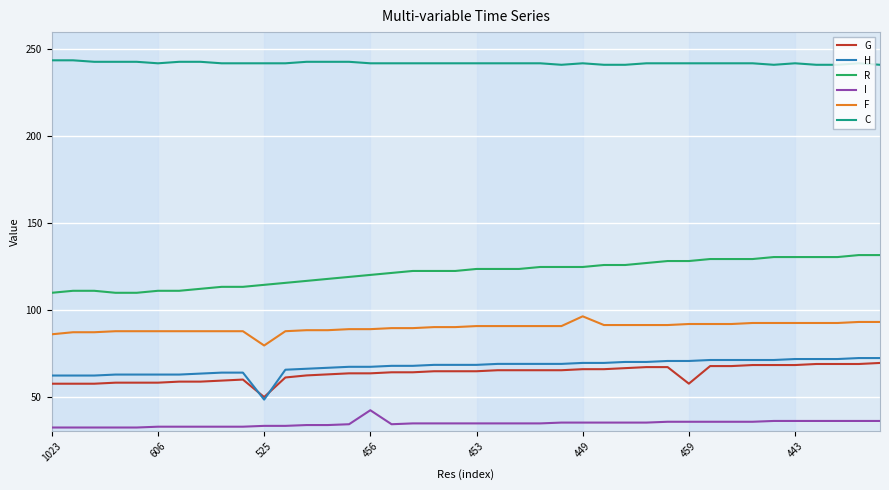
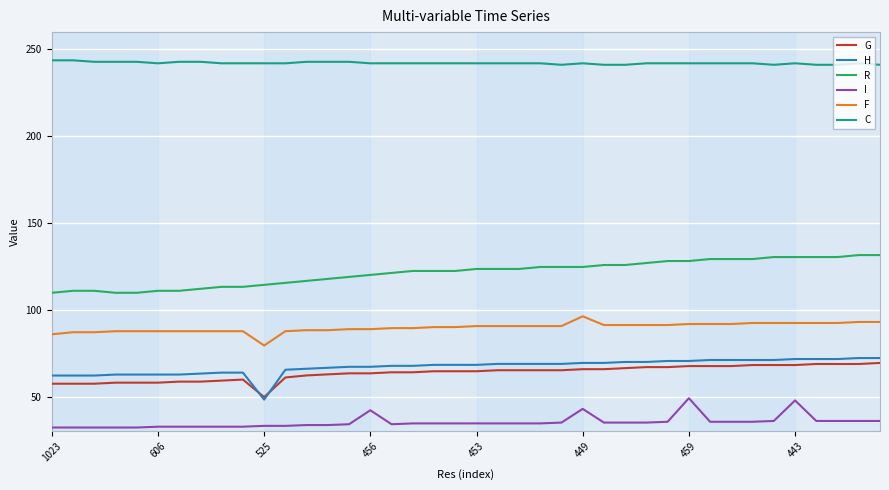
I, 449: 35 -> 43
G, 459: 57 -> 68
I, 459: 35 -> 49
I, 443: 36 -> 48
